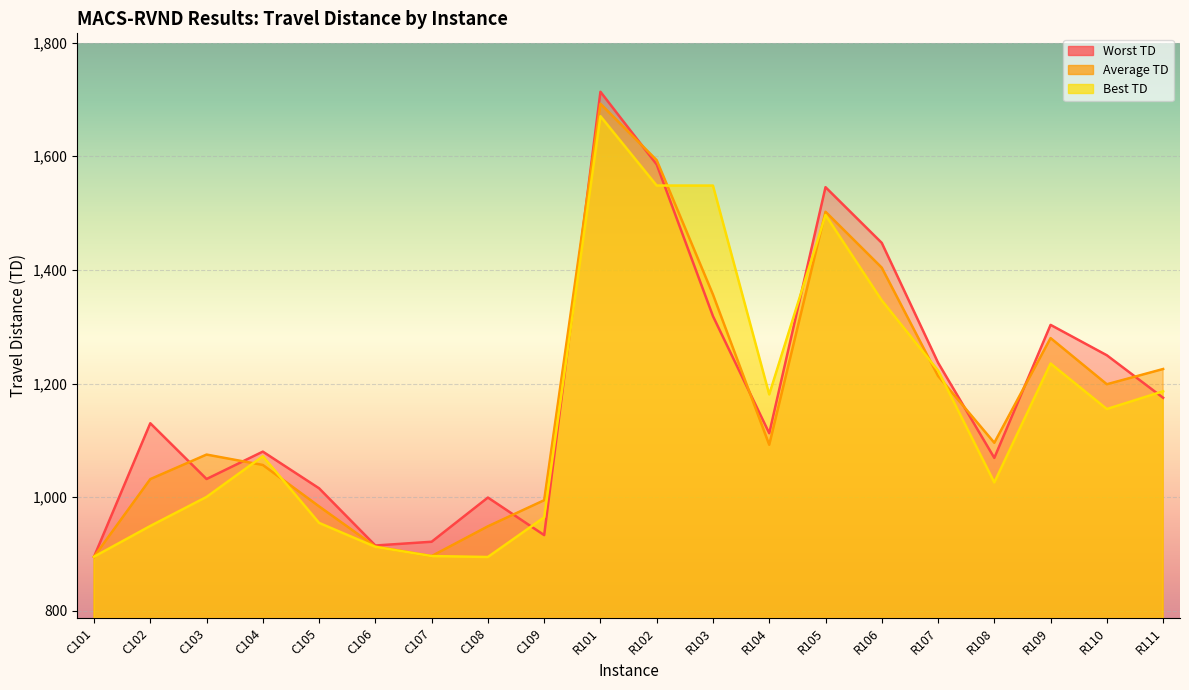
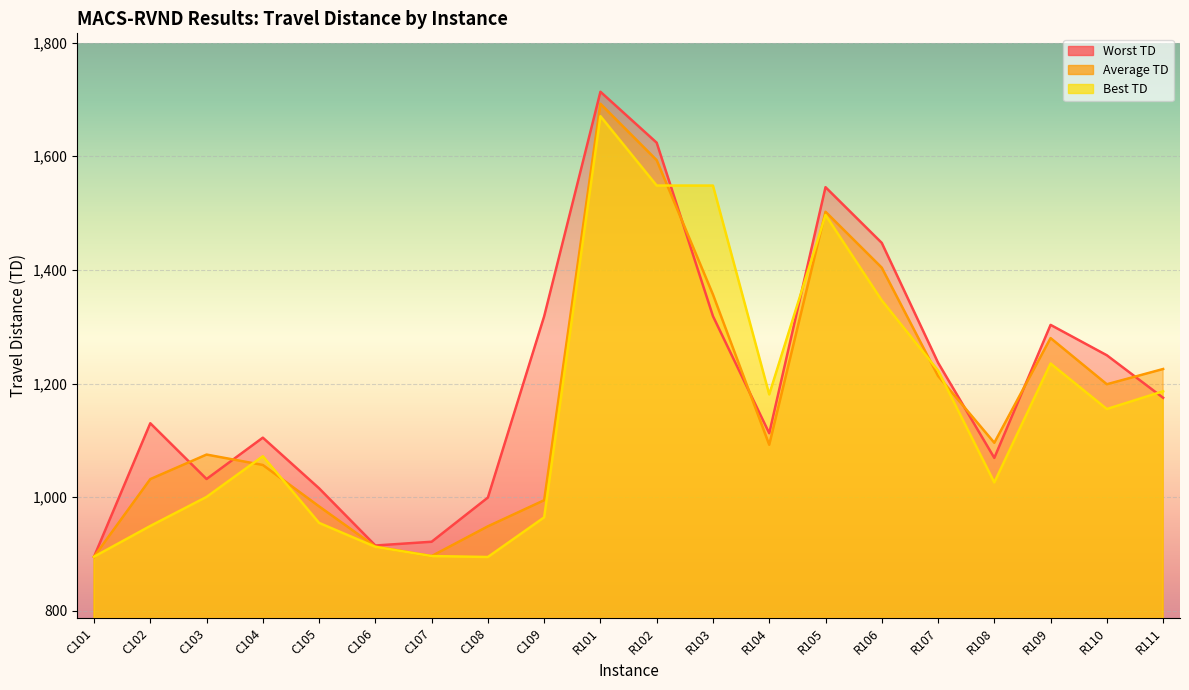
Worst TD, C104: 1,080 -> 1,100
Worst TD, C109: 930 -> 1,320
Worst TD, R102: 1,590 -> 1,620
